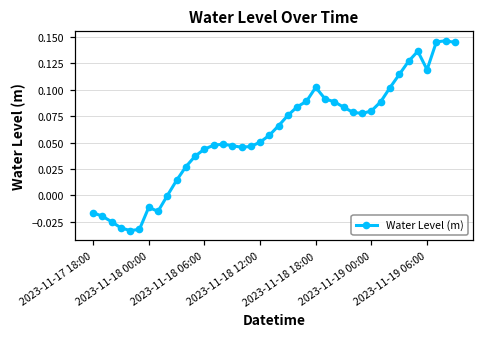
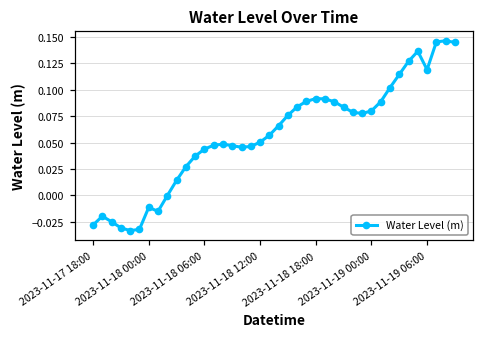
2023-11-17 18:00: -0.02 -> -0.03
2023-11-18 18:00: 0.10 -> 0.09
